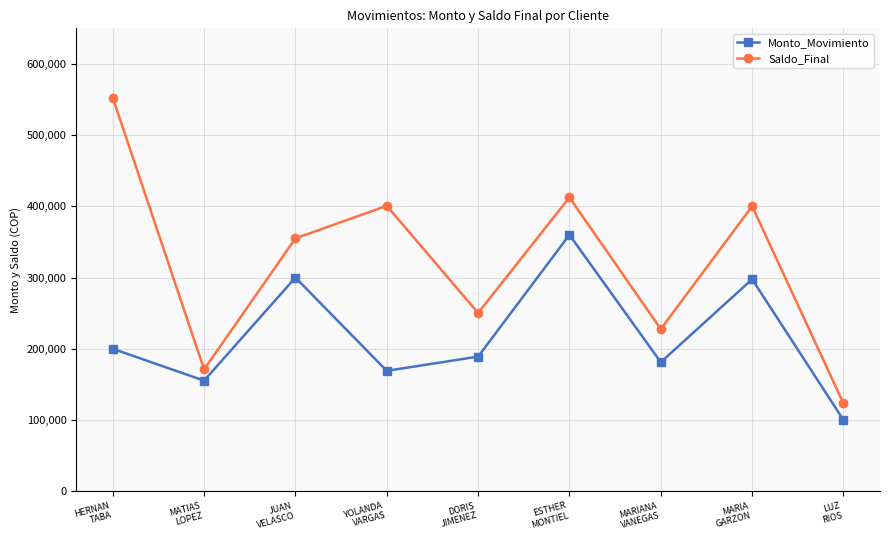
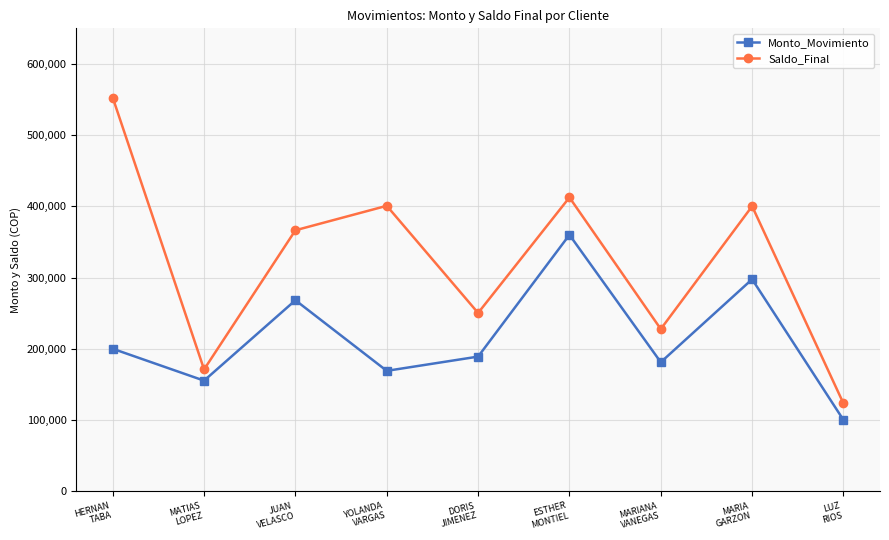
Monto_Movimiento, JUAN VELASCO: 300,000 -> 270,000
Saldo_Final, JUAN VELASCO: 350,000 -> 370,000
